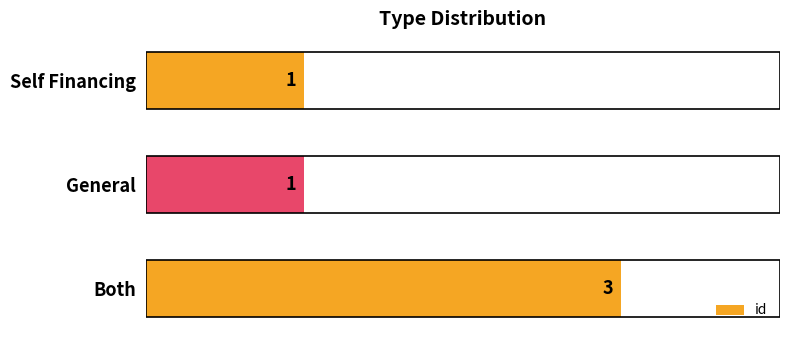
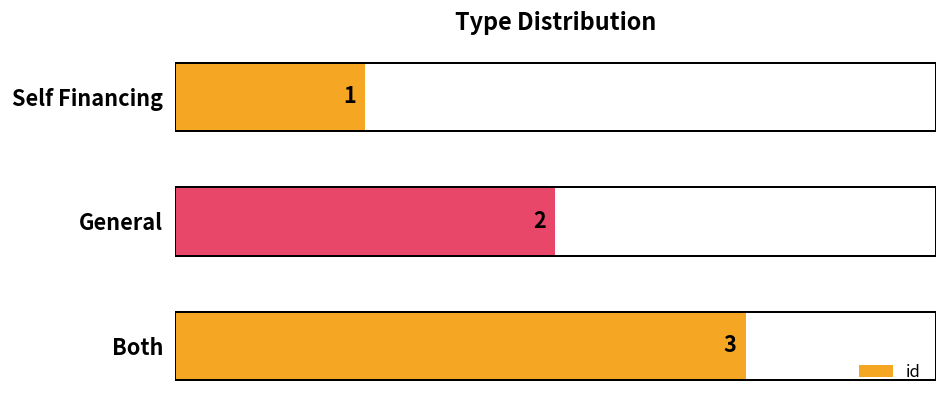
General: 1 -> 2
